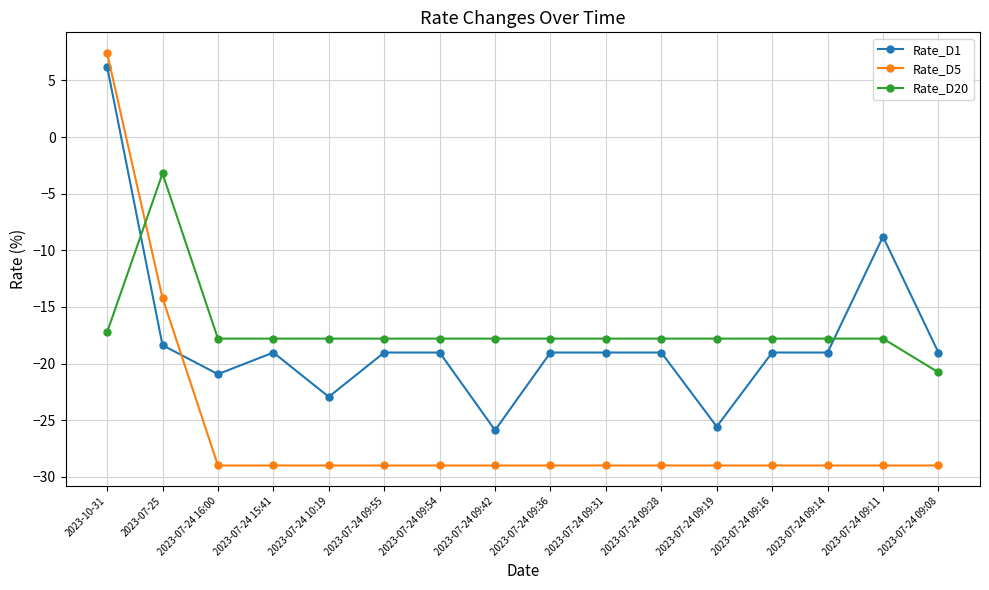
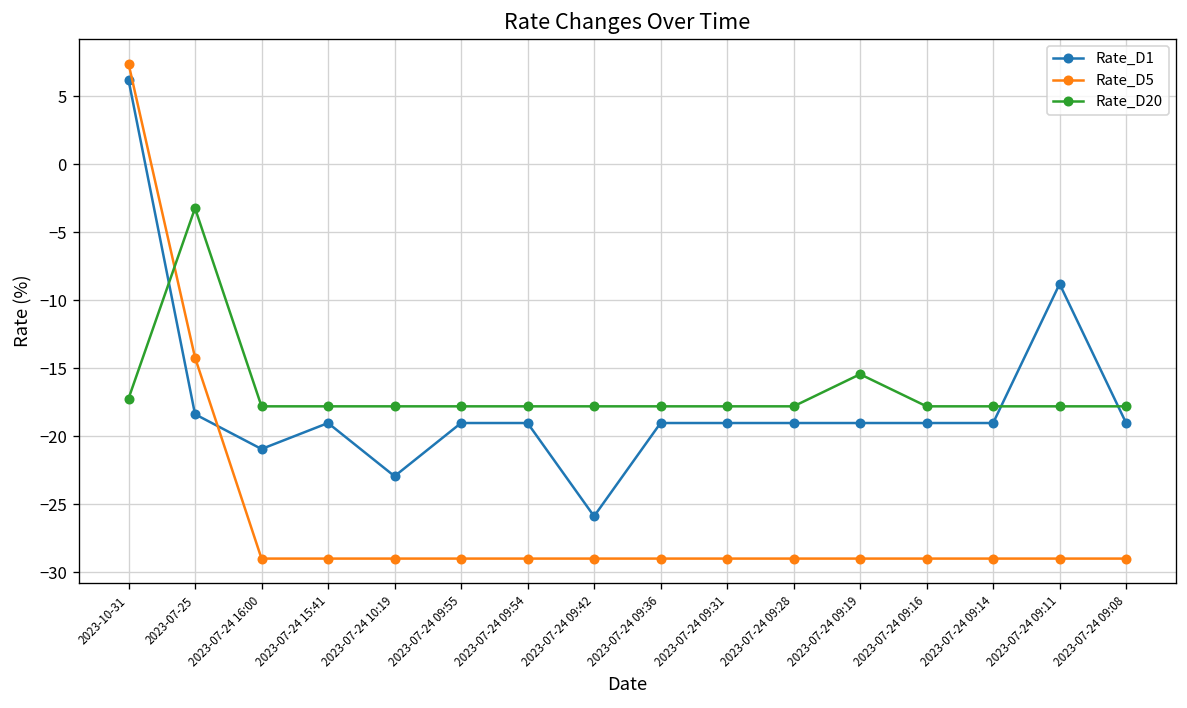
Rate_D1, 2023-07-24 09:19: -25.6 -> -19.0
Rate_D20, 2023-07-24 09:19: -17.8 -> -15.4
Rate_D20, 2023-07-24 09:08: -20.8 -> -17.8
